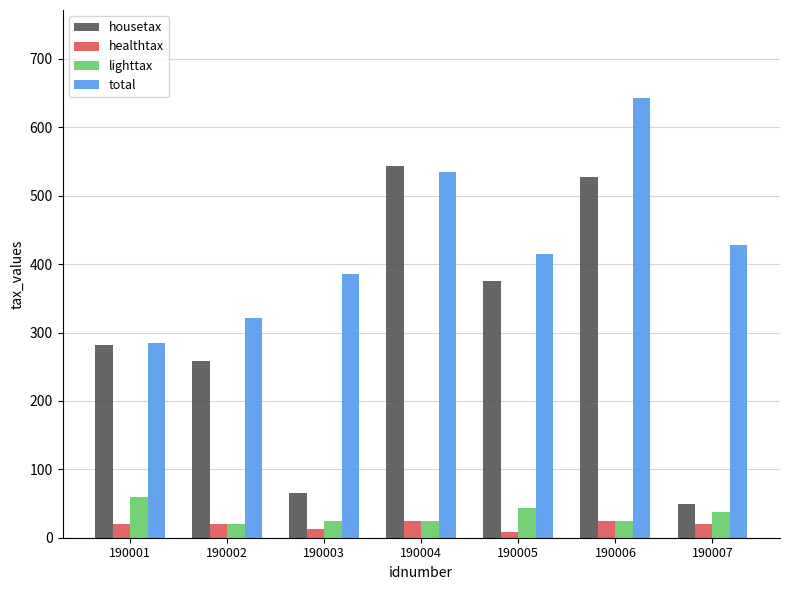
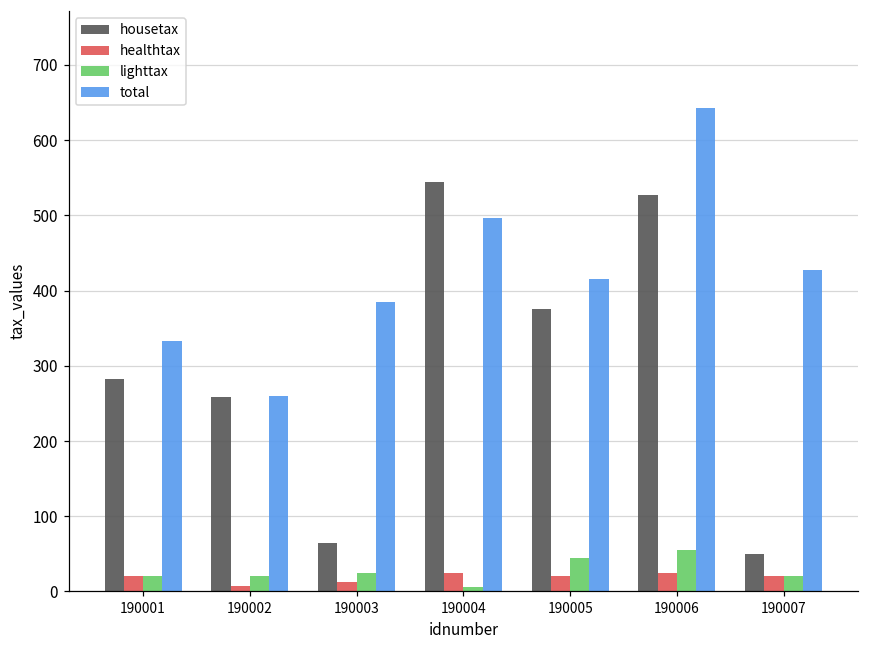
lighttax, 190001: 60 -> 20
total, 190001: 290 -> 330
healthtax, 190002: 20 -> 10
total, 190002: 320 -> 260
lighttax, 190004: 30 -> 10
total, 190004: 530 -> 500
healthtax, 190005: 10 -> 20
lighttax, 190006: 30 -> 60
lighttax, 190007: 40 -> 20
